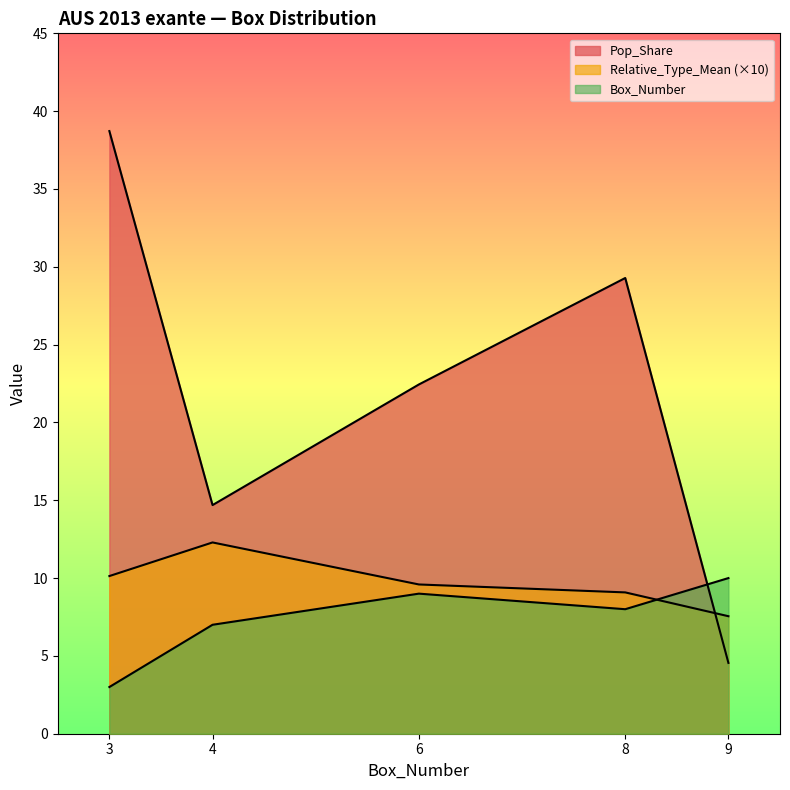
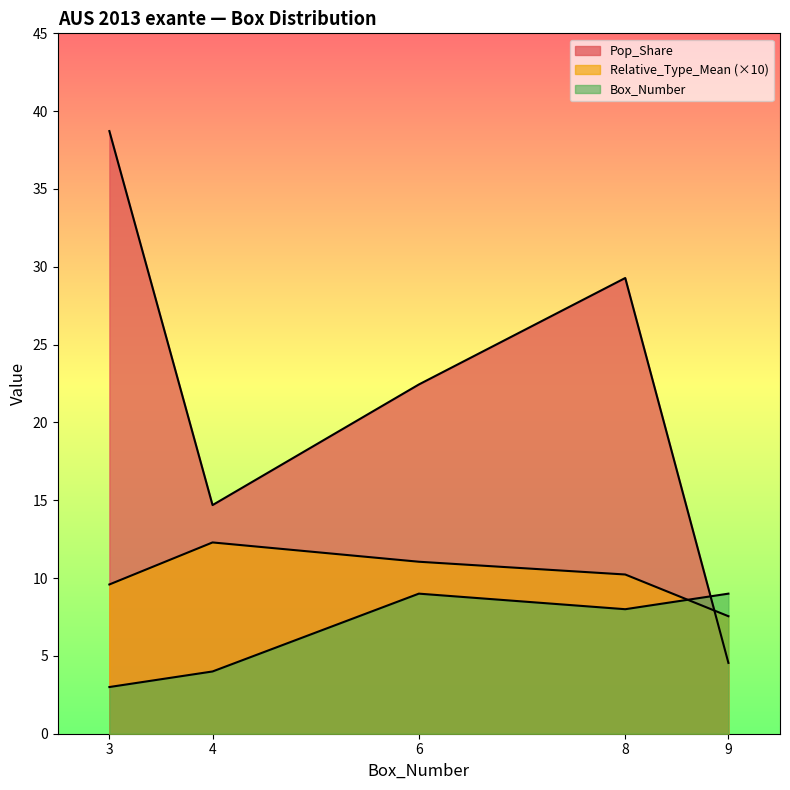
Relative_Type_Mean (×10), 3: 10.1 -> 9.6
Box_Number, 4: 7 -> 4
Relative_Type_Mean (×10), 6: 9.6 -> 11.1
Relative_Type_Mean (×10), 8: 9.1 -> 10.2
Box_Number, 9: 10 -> 9
